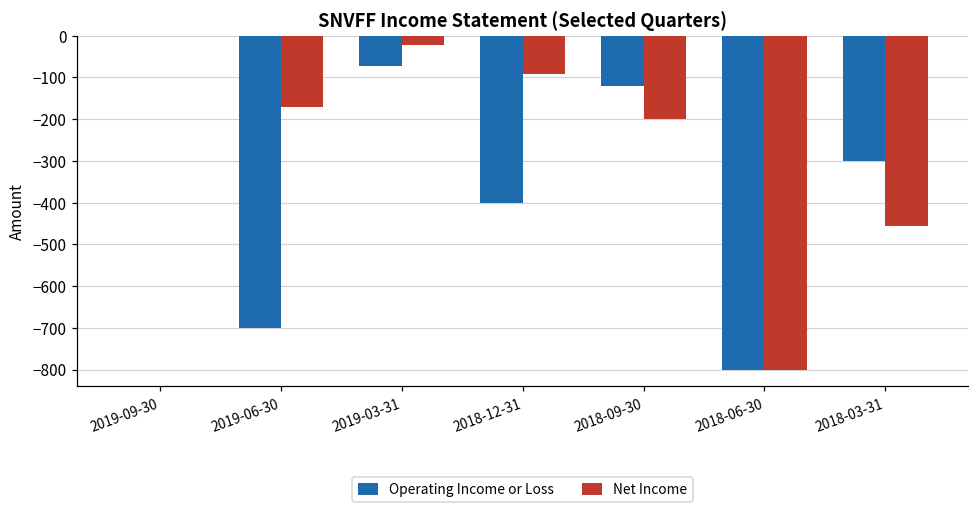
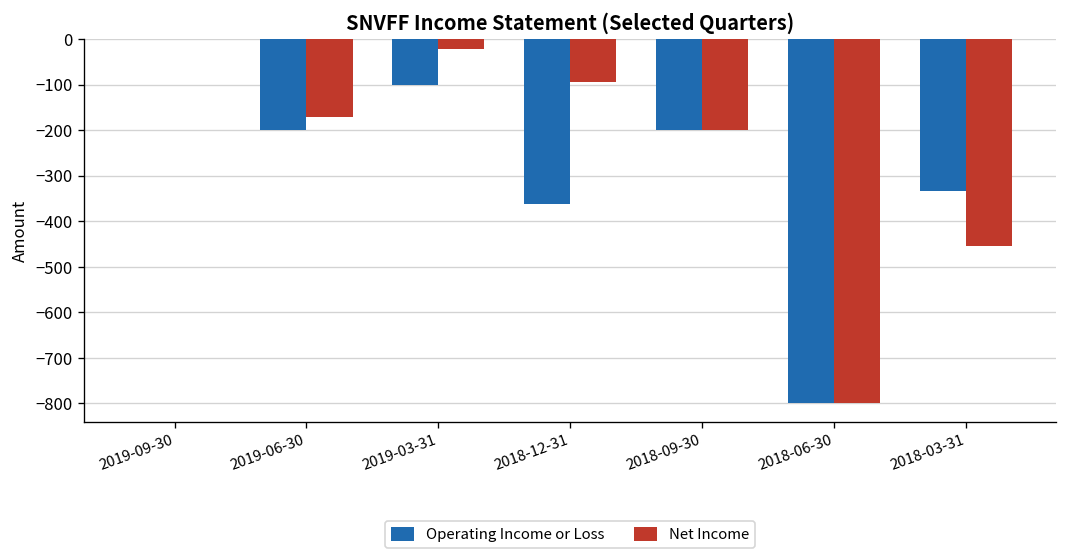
Operating Income or Loss, 2019-06-30: -700 -> -200
Operating Income or Loss, 2019-03-31: -70 -> -100
Operating Income or Loss, 2018-12-31: -400 -> -360
Operating Income or Loss, 2018-09-30: -120 -> -200
Operating Income or Loss, 2018-03-31: -300 -> -330
